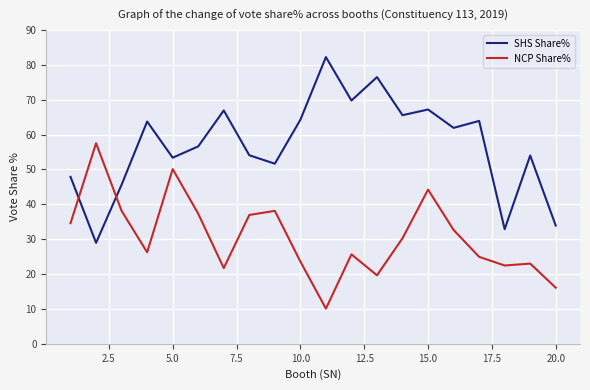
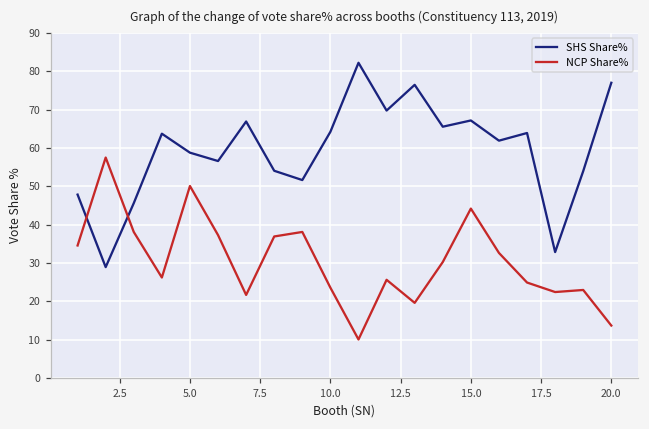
SHS Share%, 5.0: 53 -> 59
SHS Share%, 20.0: 34 -> 77
NCP Share%, 20.0: 16 -> 14
